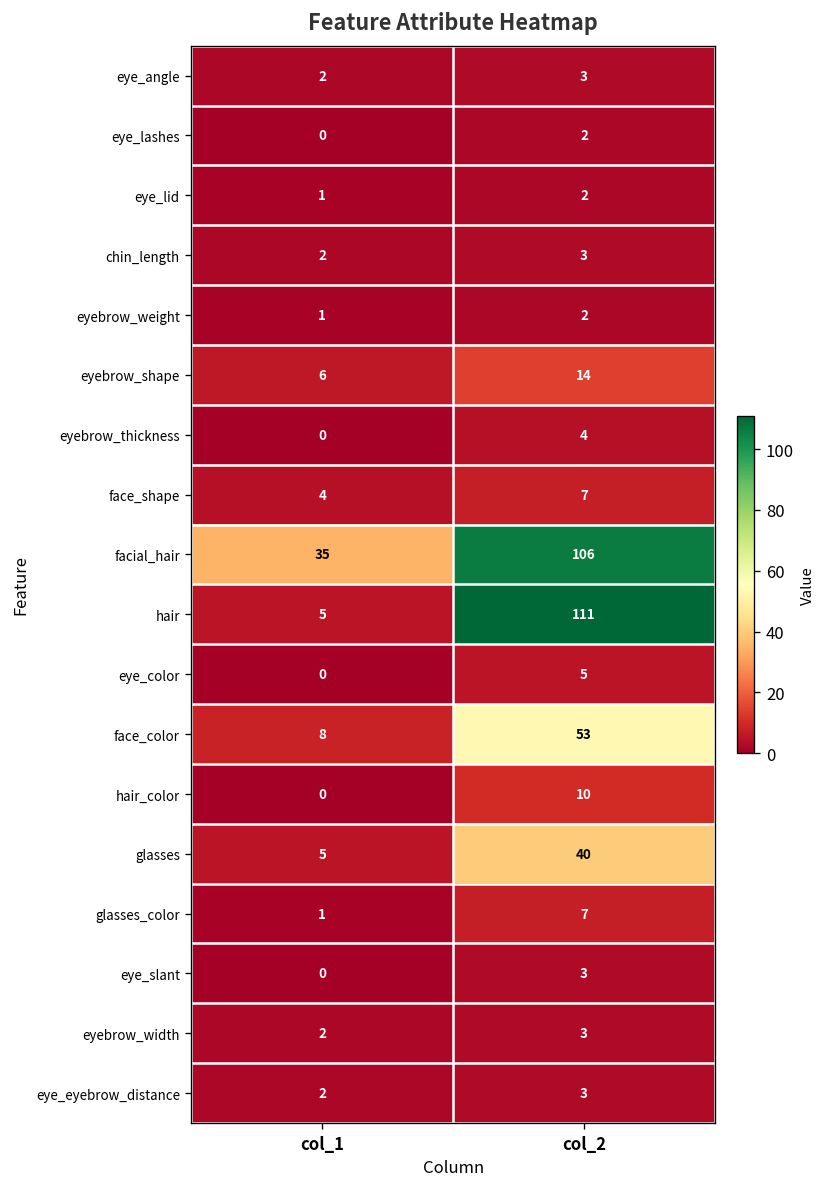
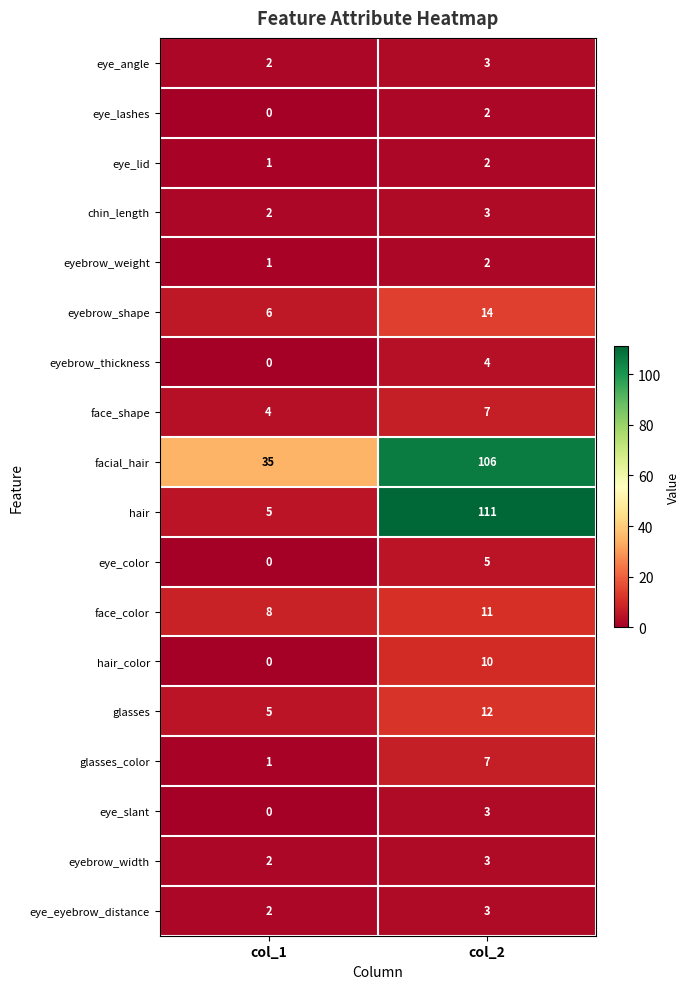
face_color, col_2: 53 -> 11
glasses, col_2: 40 -> 12
